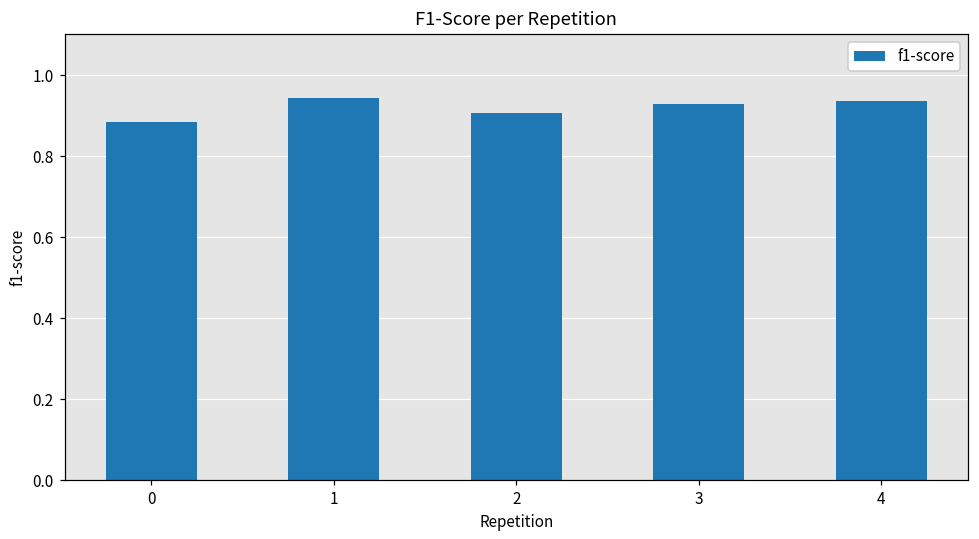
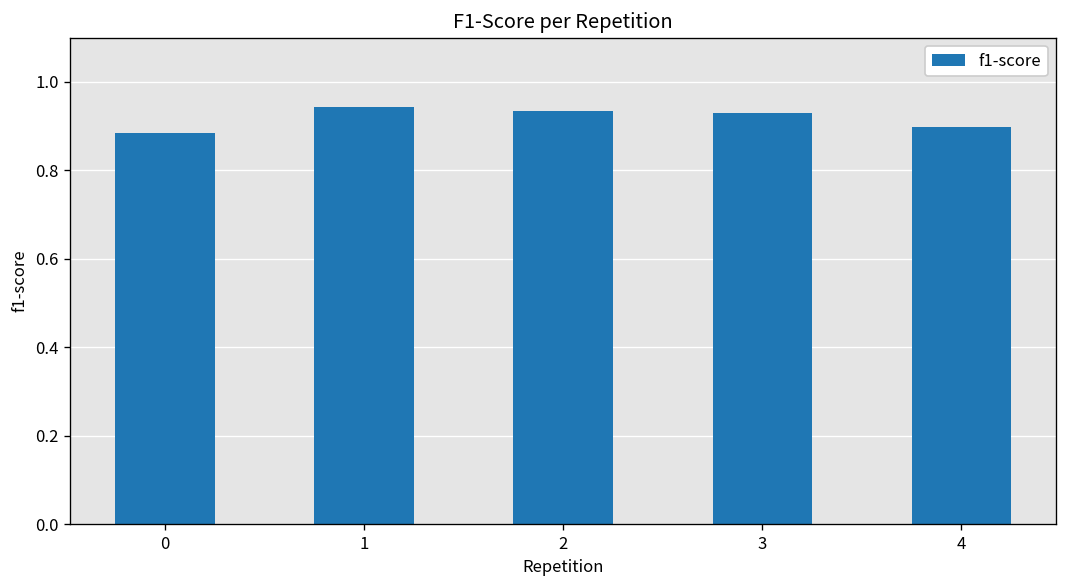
2: 0.91 -> 0.93
4: 0.94 -> 0.90
